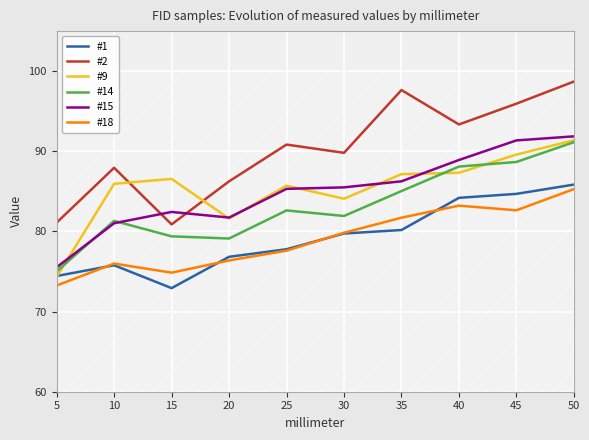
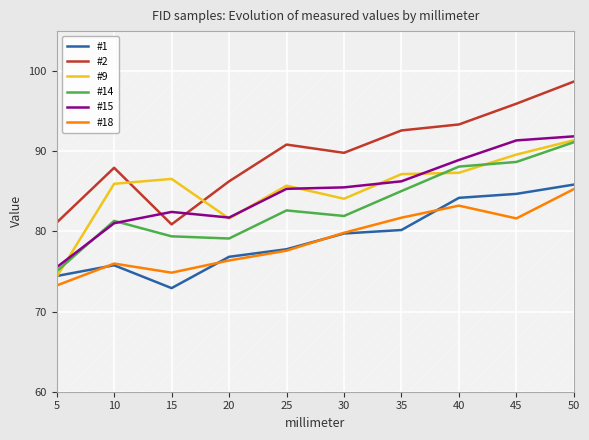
#2, 35: 98 -> 93
#18, 45: 83 -> 82
